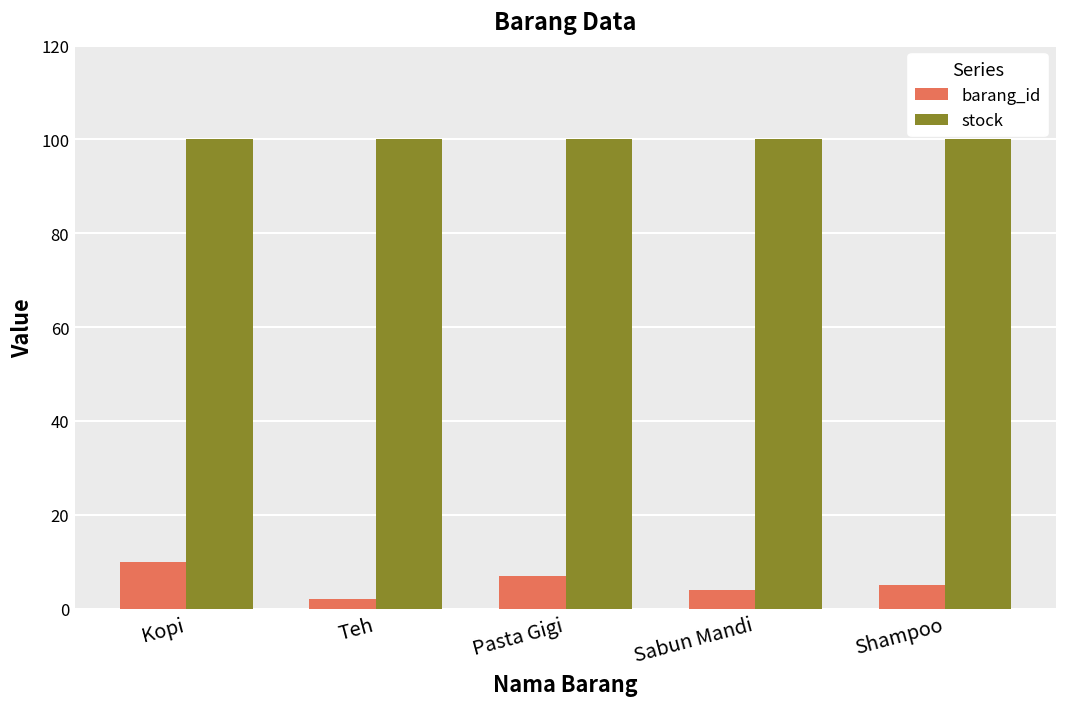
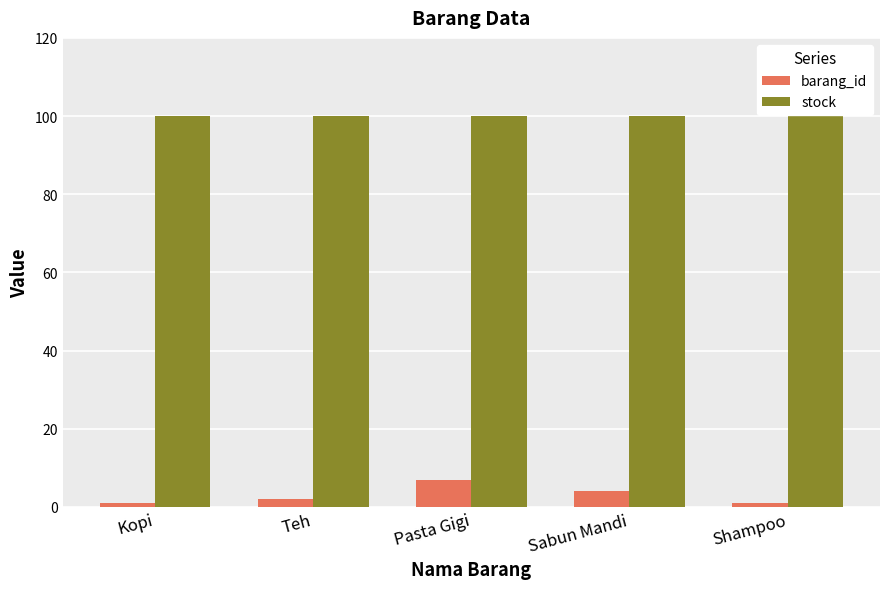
barang_id, Kopi: 10 -> 1
barang_id, Shampoo: 5 -> 1
